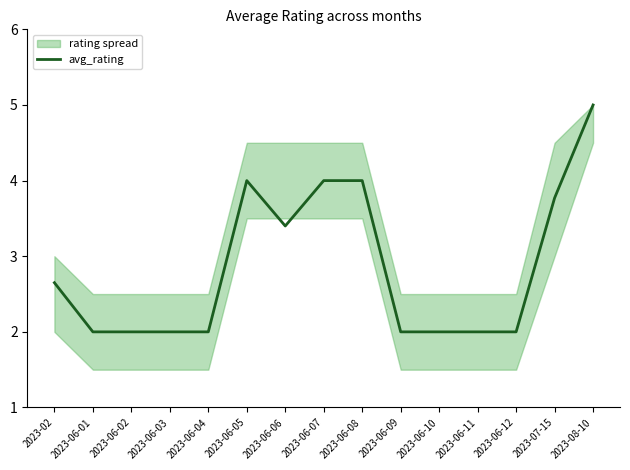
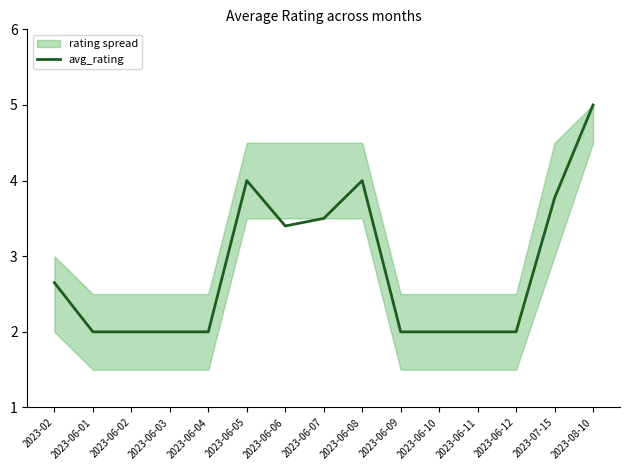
avg_rating, 2023-06-07: 4.0 -> 3.5
